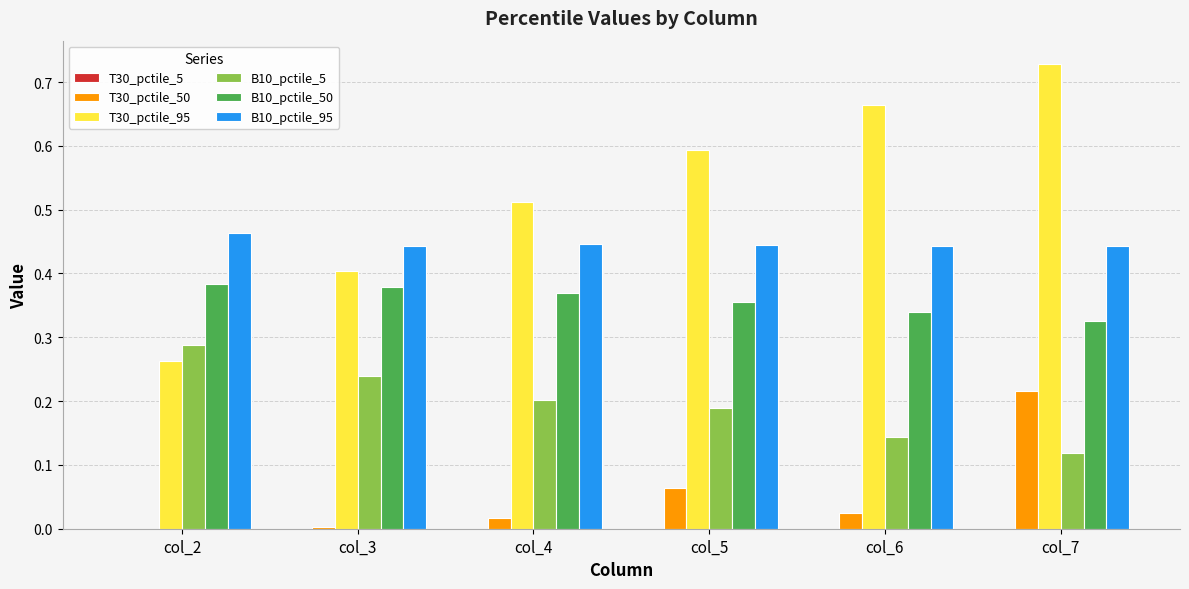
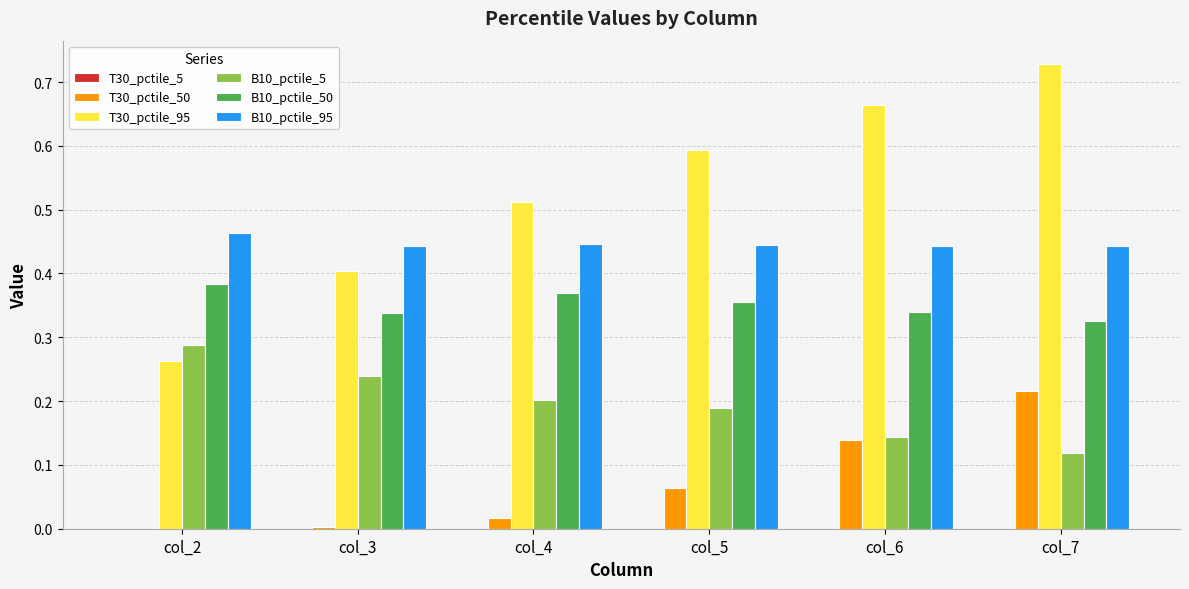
B10_pctile_50, col_3: 0.38 -> 0.34
T30_pctile_50, col_6: 0.03 -> 0.14
